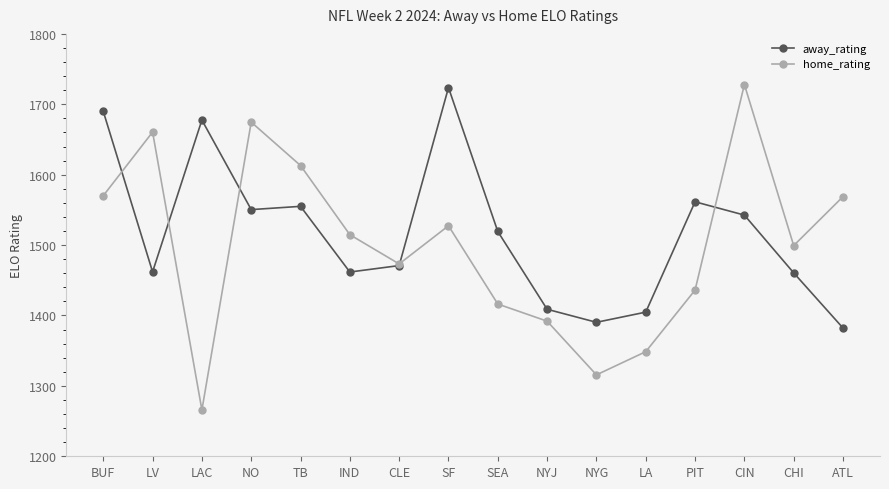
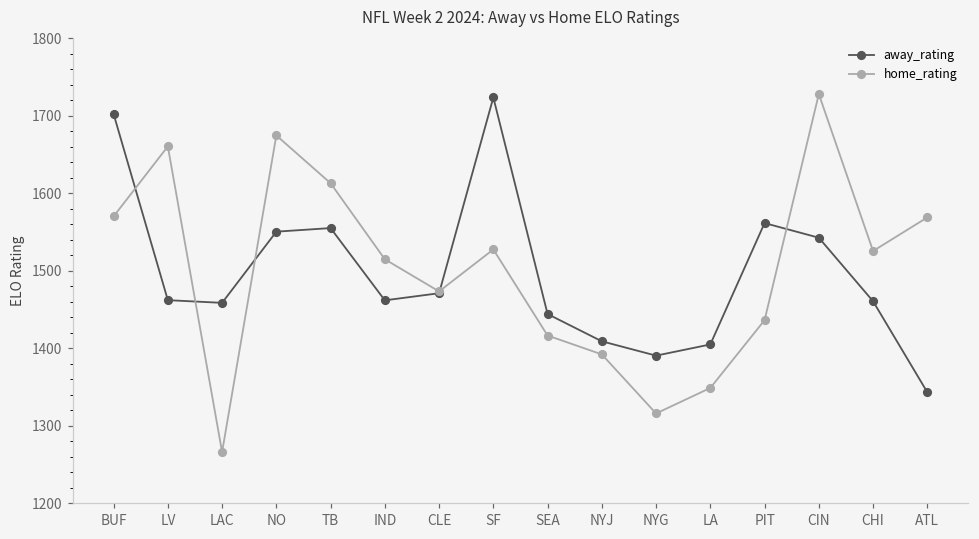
away_rating, BUF: 1690 -> 1700
away_rating, LAC: 1680 -> 1460
away_rating, SEA: 1520 -> 1440
home_rating, CHI: 1500 -> 1530
away_rating, ATL: 1380 -> 1340
